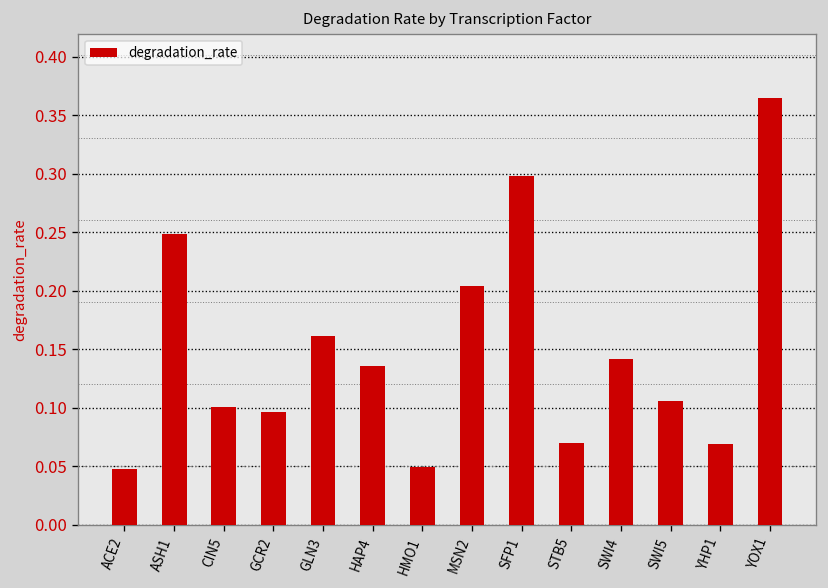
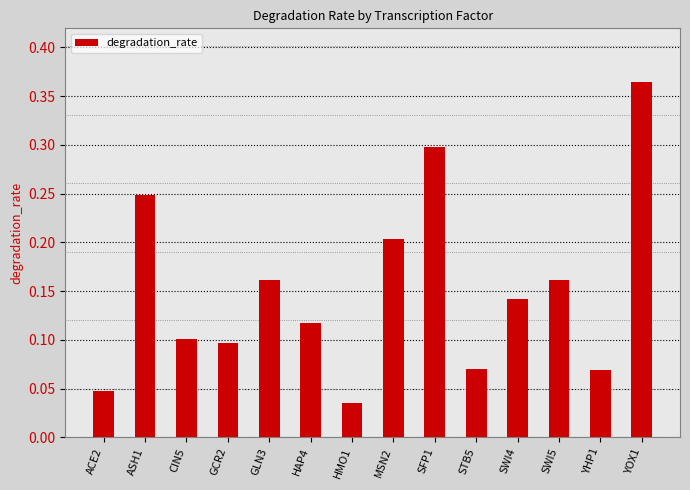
HAP4: 0.14 -> 0.12
HMO1: 0.05 -> 0.04
SWI5: 0.11 -> 0.16
